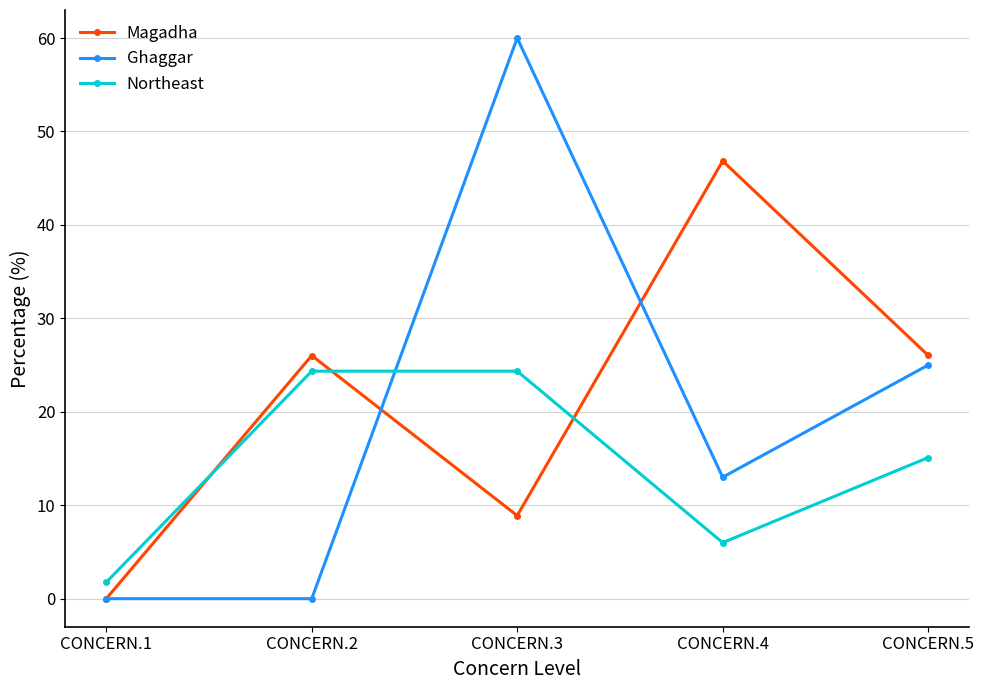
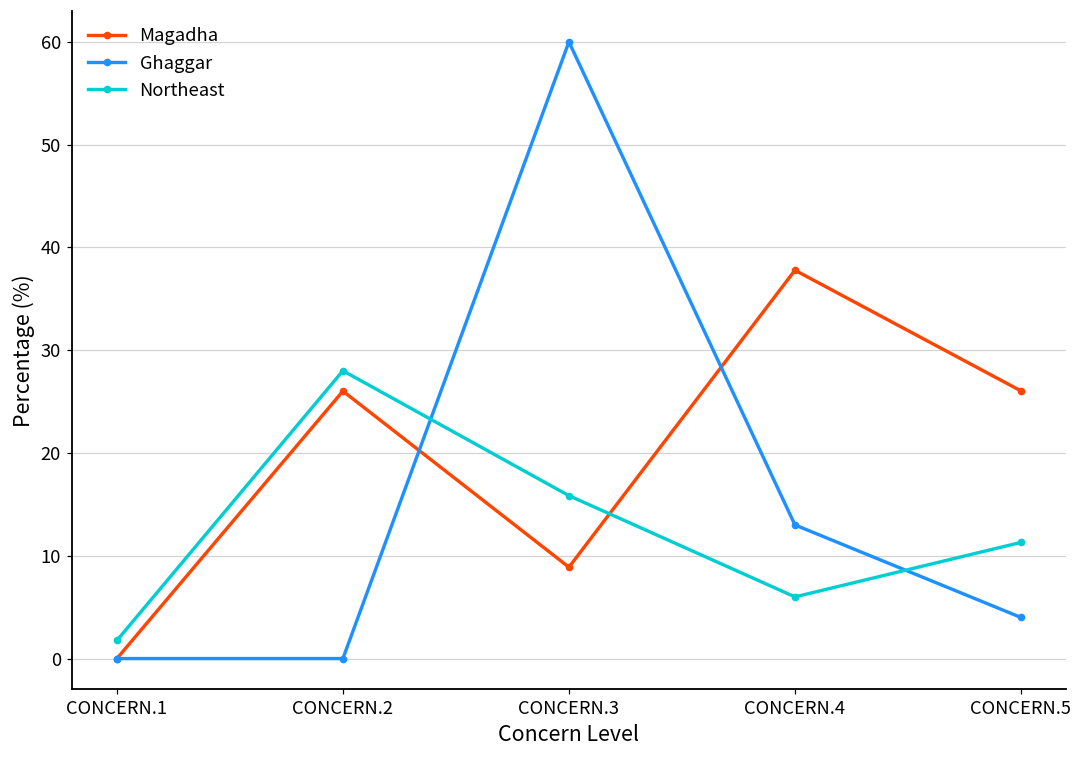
Northeast, CONCERN.2: 24 -> 28
Northeast, CONCERN.3: 24 -> 16
Magadha, CONCERN.4: 47 -> 38
Ghaggar, CONCERN.5: 25 -> 4
Northeast, CONCERN.5: 15 -> 11
